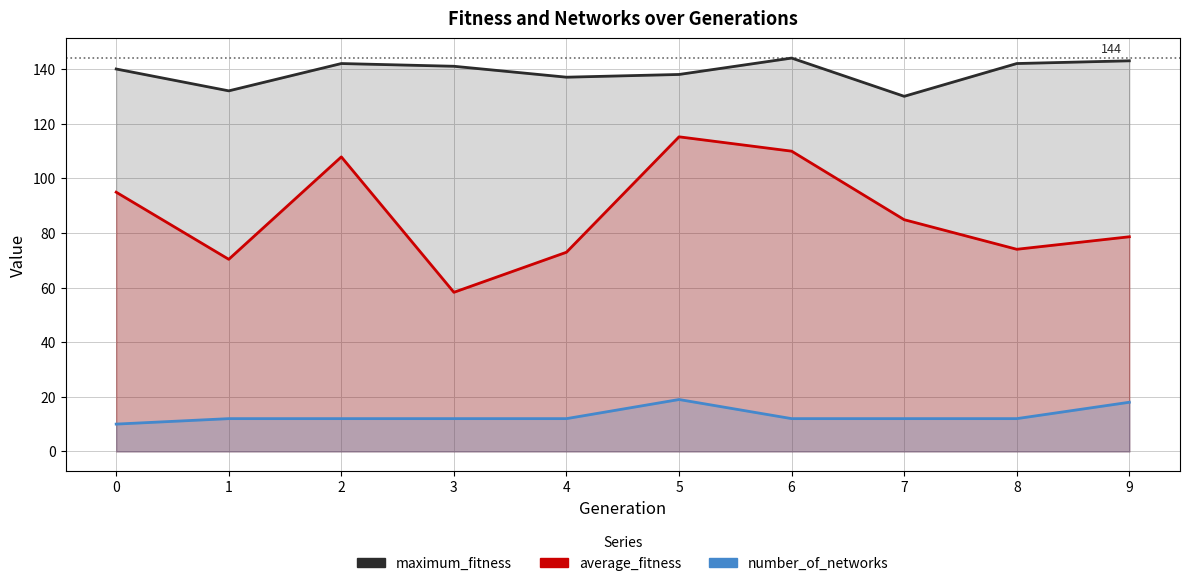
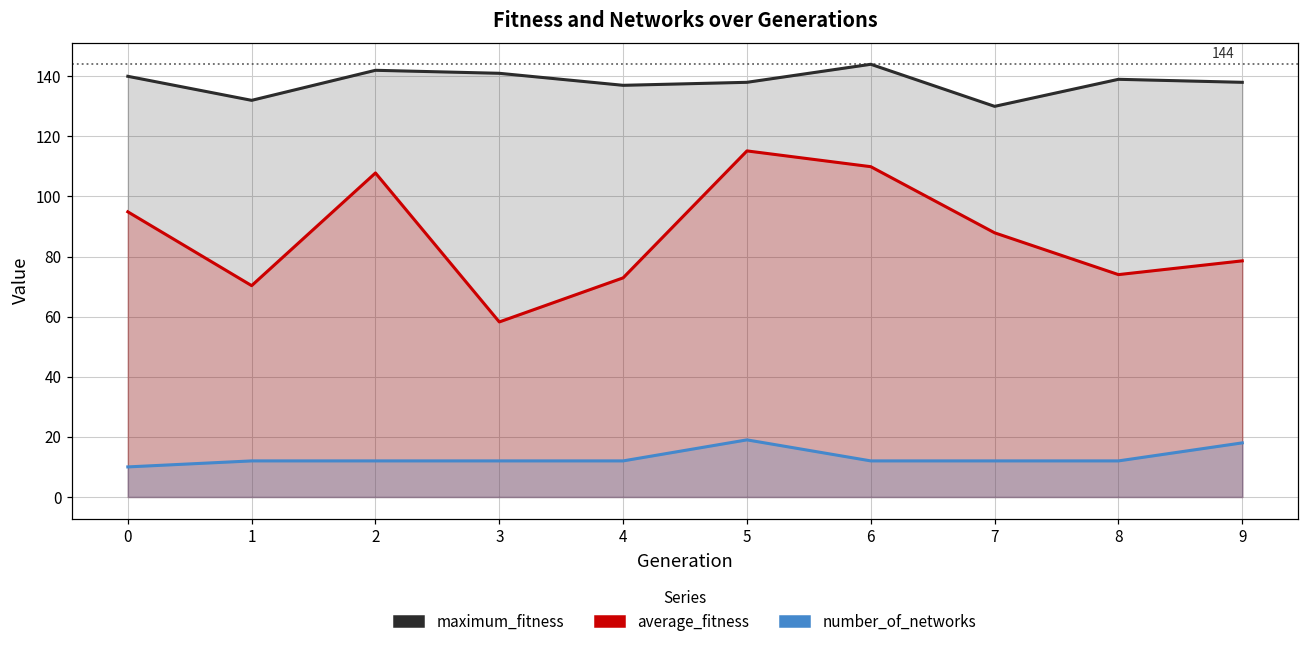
average_fitness, 7: 85 -> 88
maximum_fitness, 8: 142 -> 139
maximum_fitness, 9: 143 -> 138
